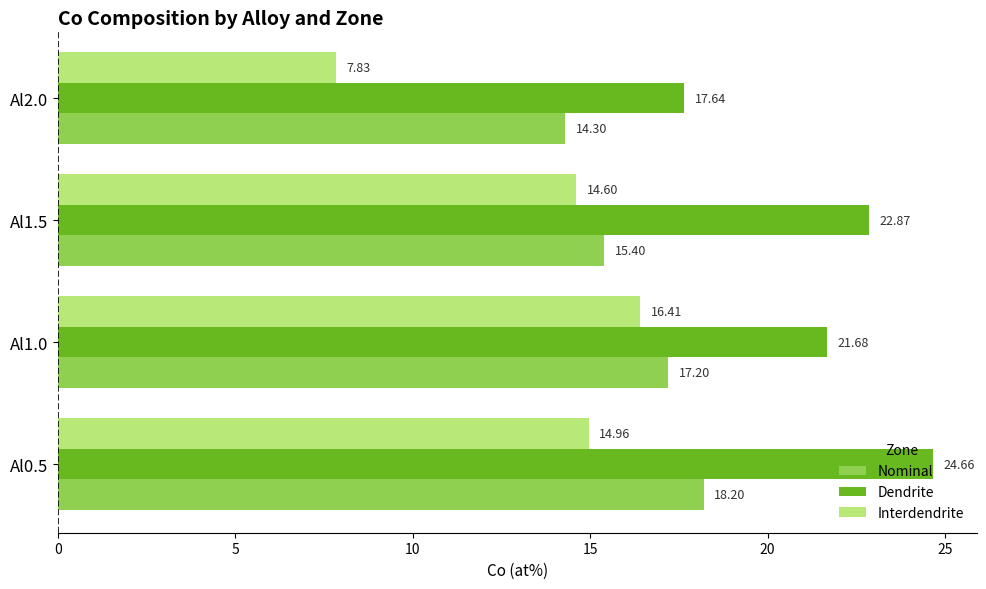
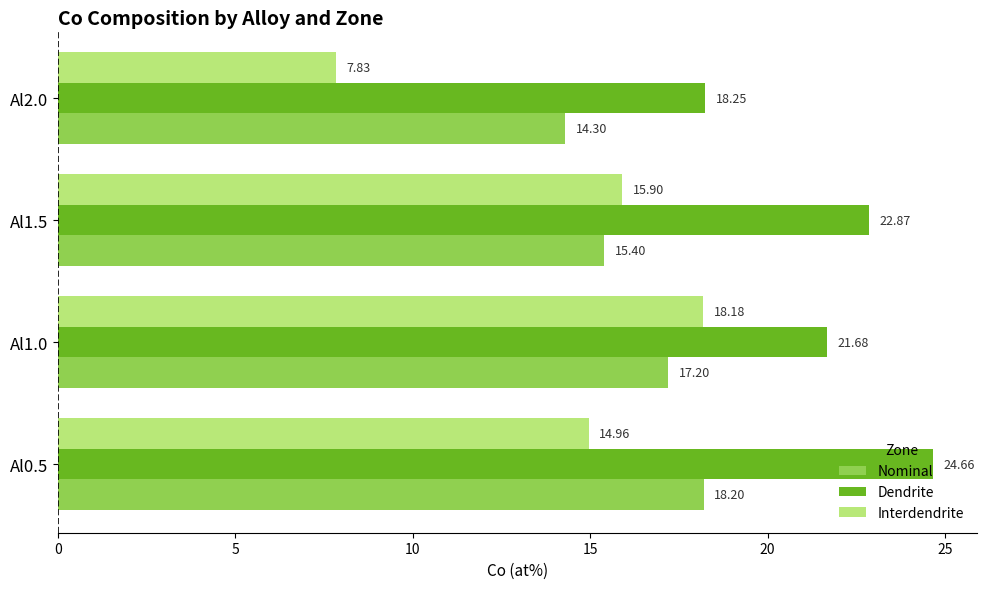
Dendrite, Al2.0: 17.64 -> 18.25
Interdendrite, Al1.5: 14.60 -> 15.90
Interdendrite, Al1.0: 16.41 -> 18.18
